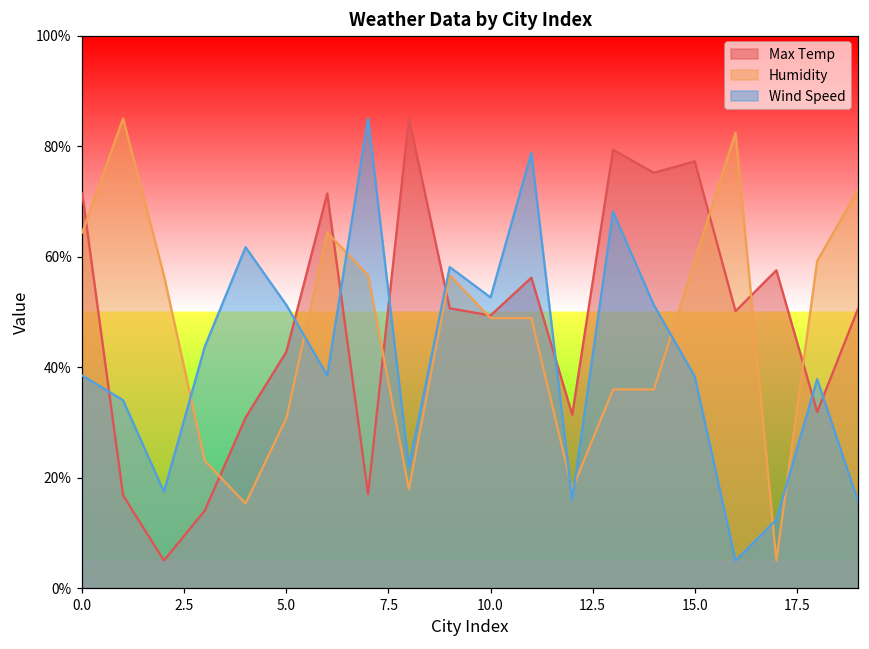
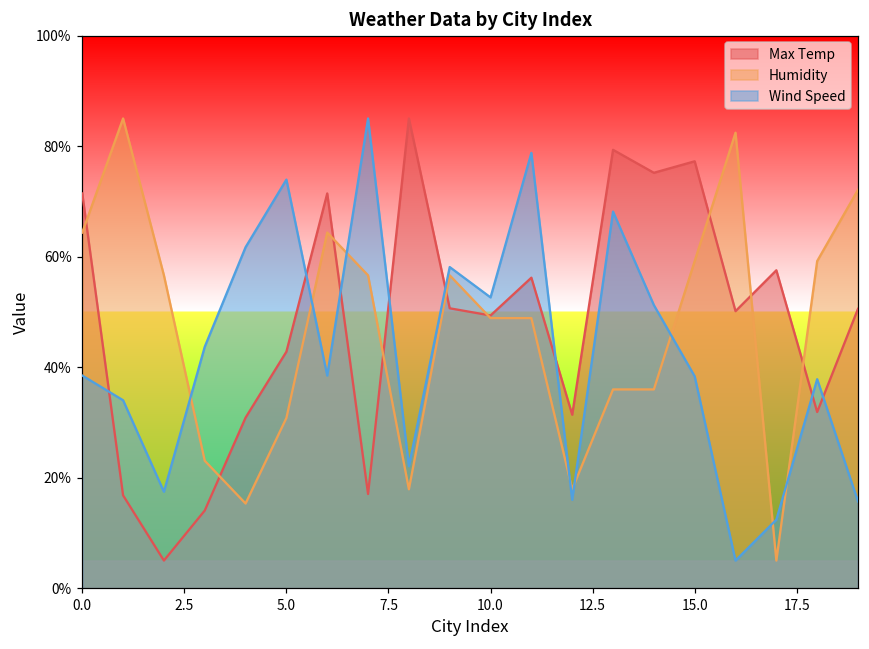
Wind Speed, 5.0: 51% -> 74%
